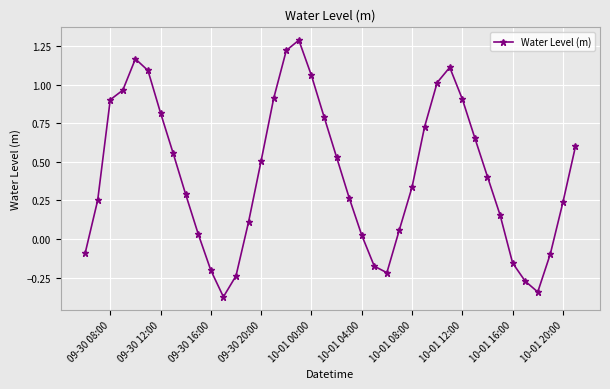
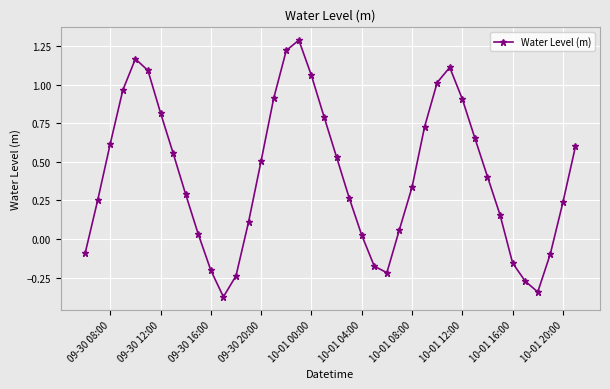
09-30 08:00: 0.90 -> 0.62
